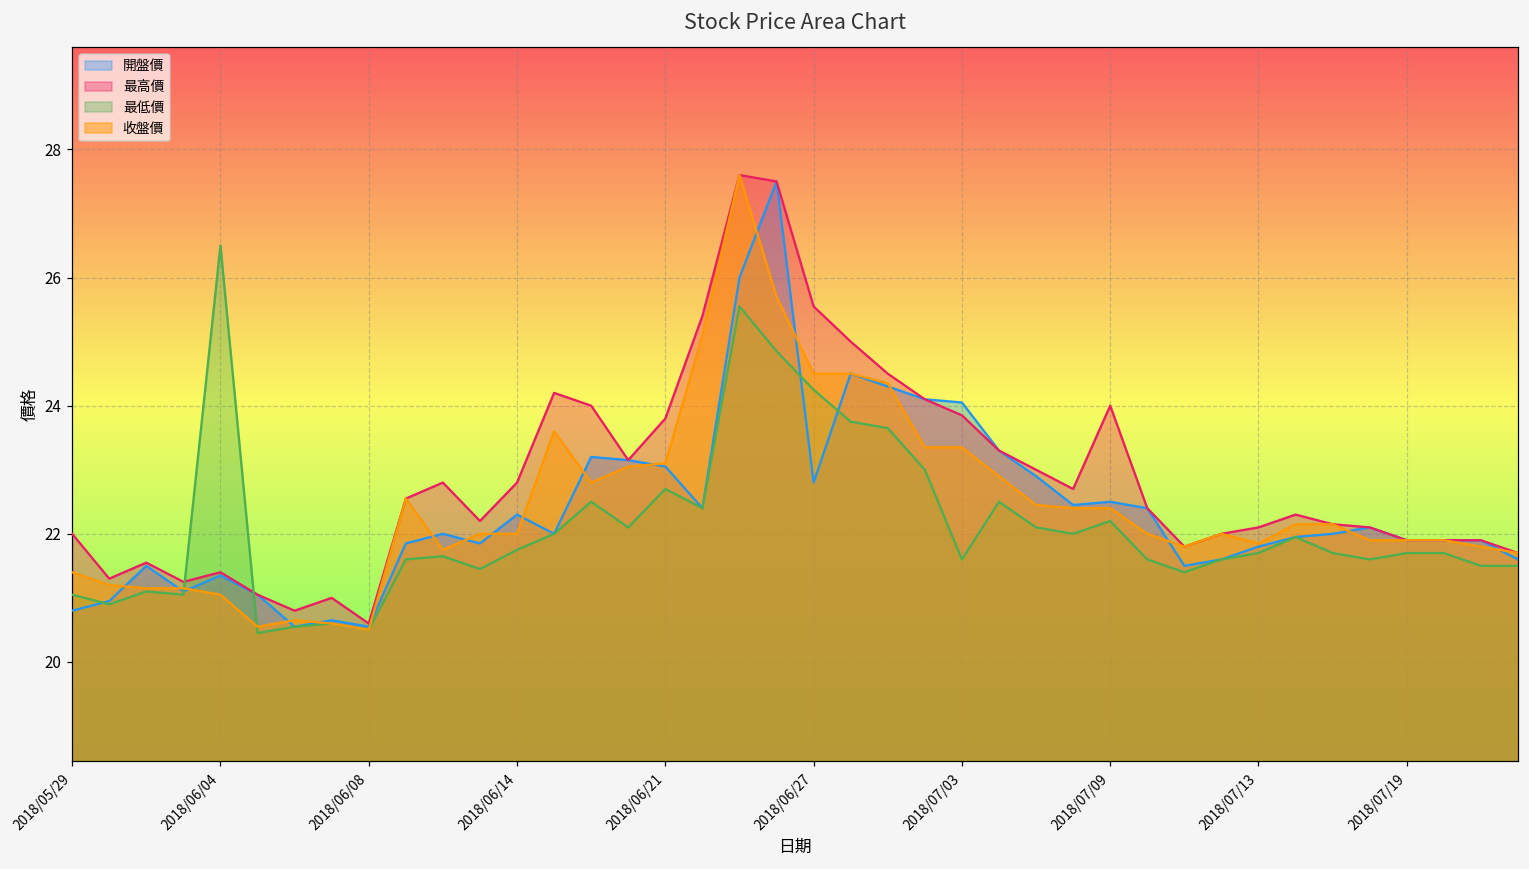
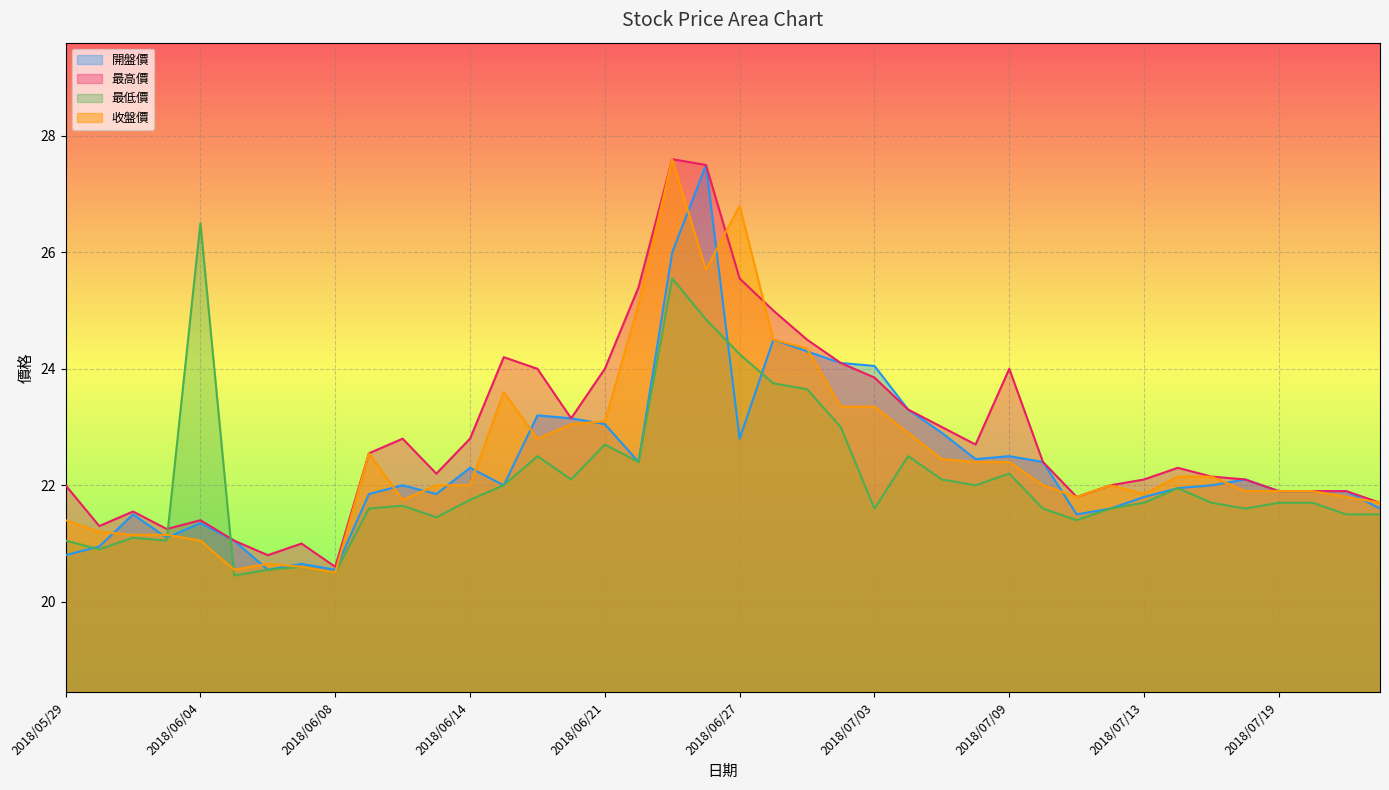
最高價, 2018/06/21: 23.8 -> 24.0
收盤價, 2018/06/27: 24.5 -> 26.8
